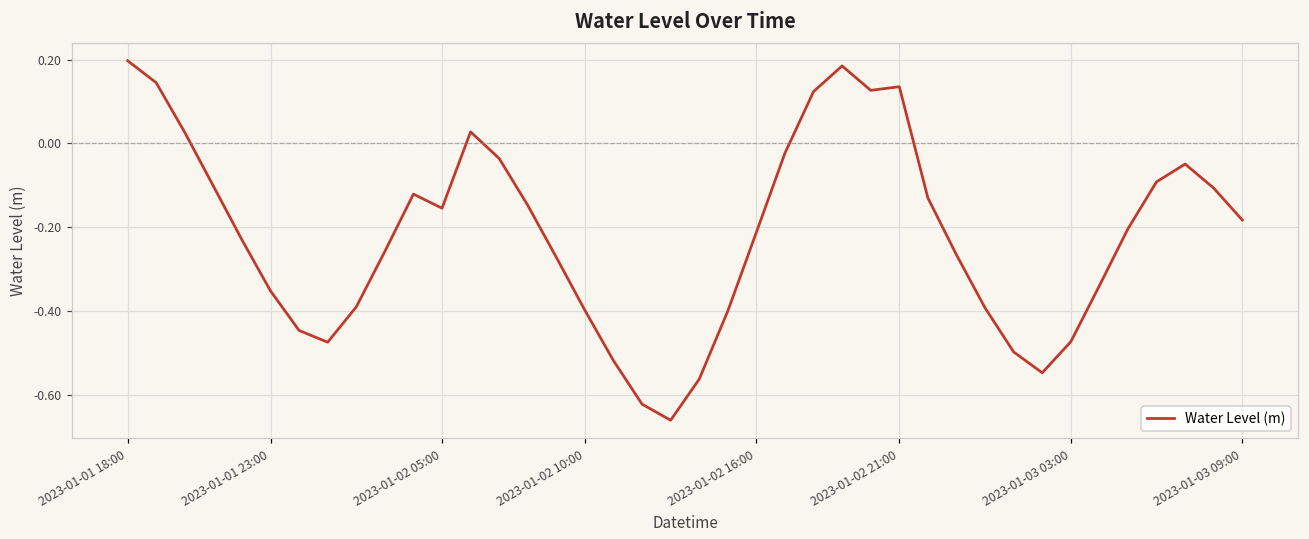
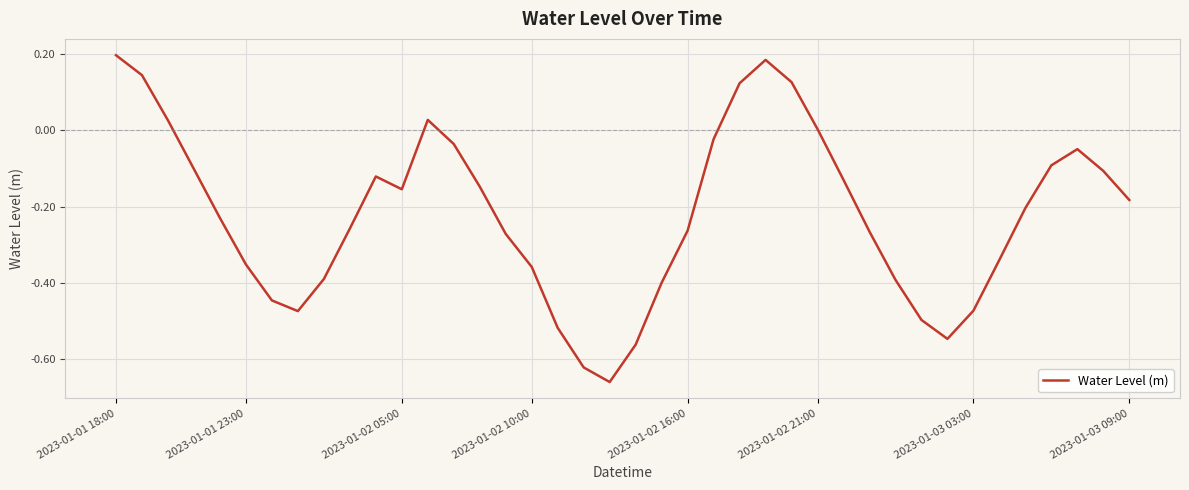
2023-01-02 10:00: -0.40 -> -0.36
2023-01-02 16:00: -0.21 -> -0.26
2023-01-02 21:00: 0.14 -> 0.00
